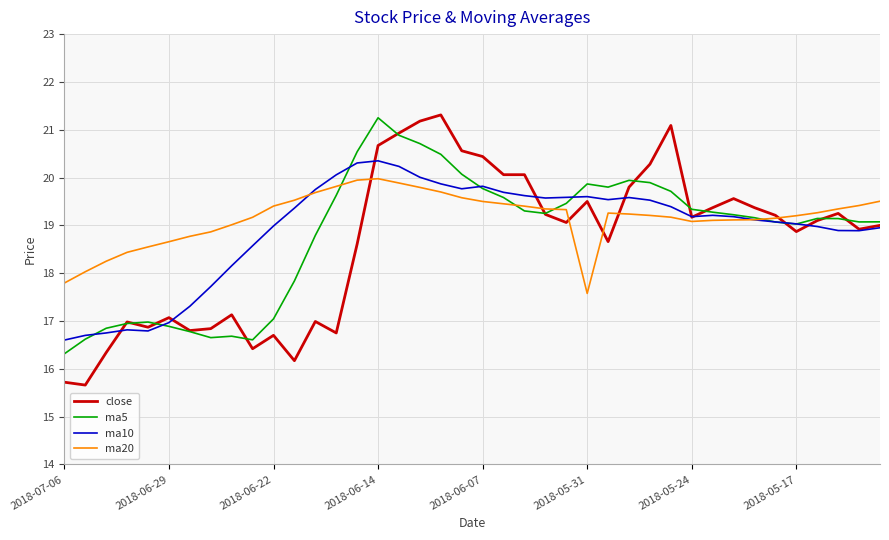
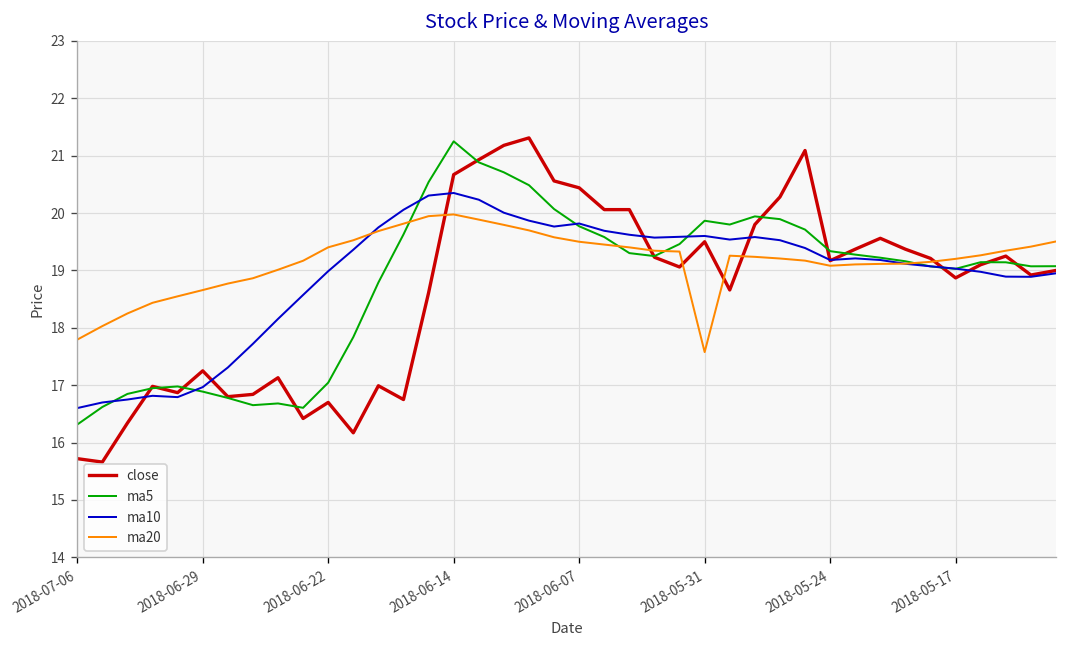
close, 2018-06-29: 17.1 -> 17.3
